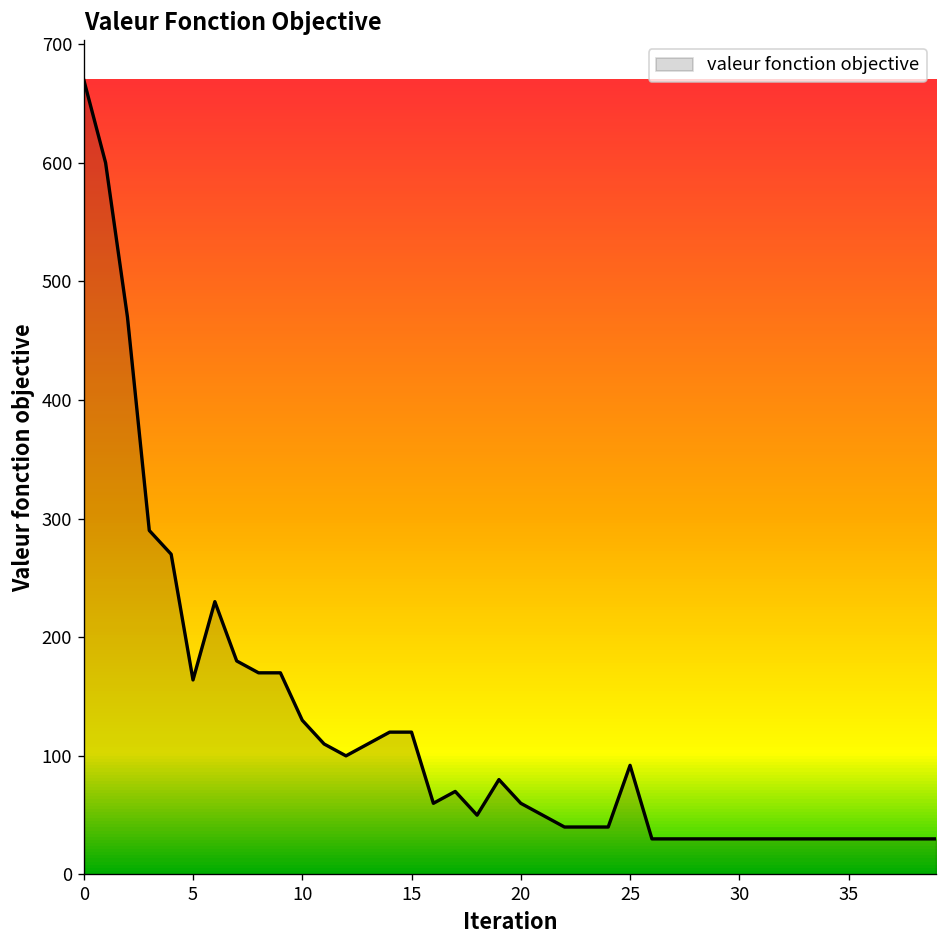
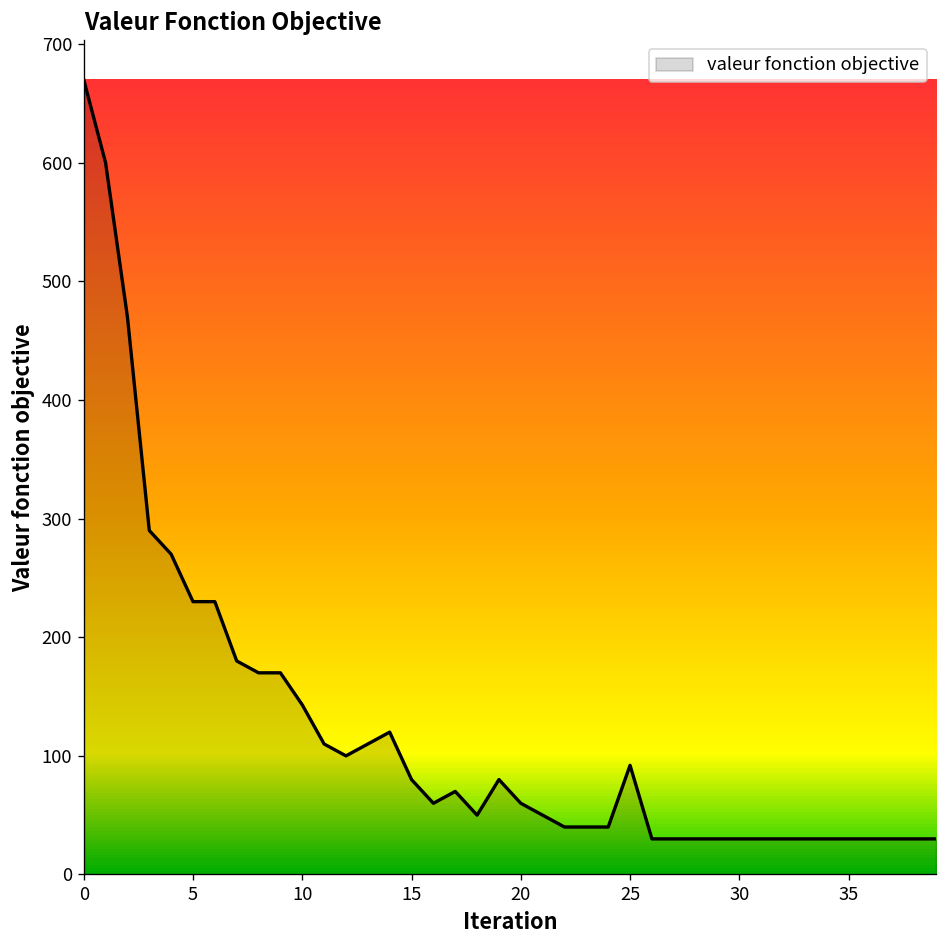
5: 160 -> 230
10: 130 -> 140
15: 120 -> 80
